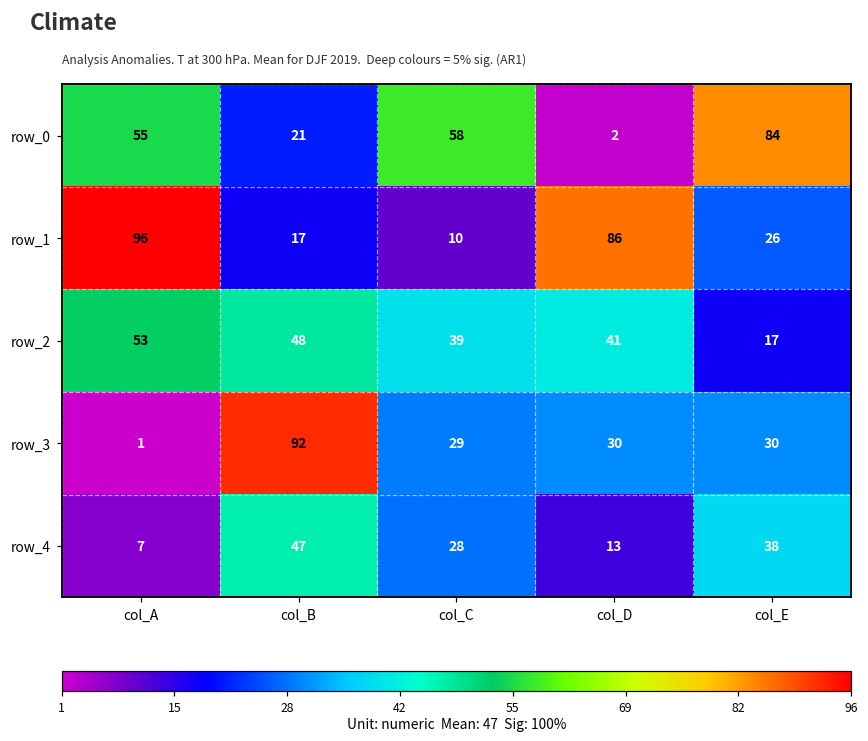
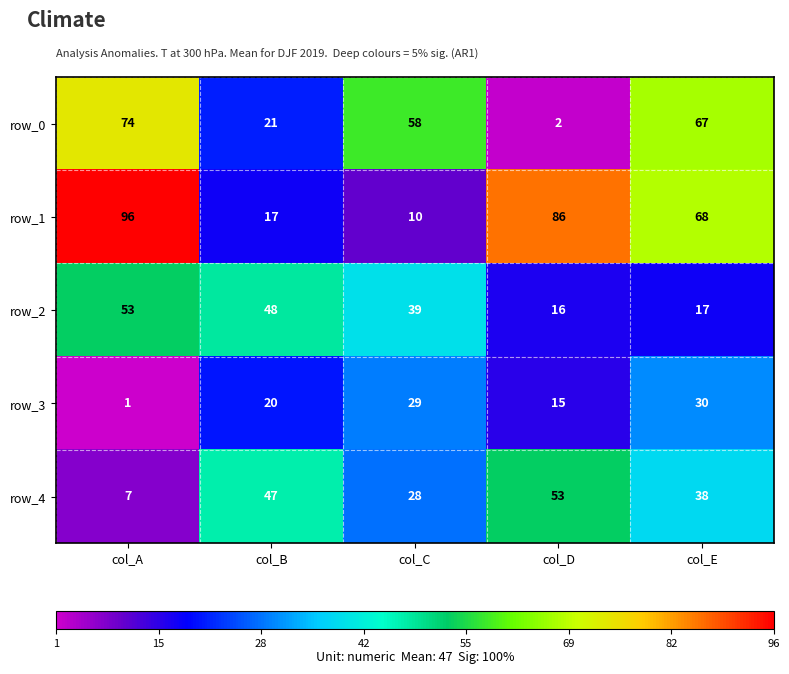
row_0, col_A: 55 -> 74
row_0, col_E: 84 -> 67
row_1, col_E: 26 -> 68
row_2, col_D: 41 -> 16
row_3, col_B: 92 -> 20
row_3, col_D: 30 -> 15
row_4, col_D: 13 -> 53
